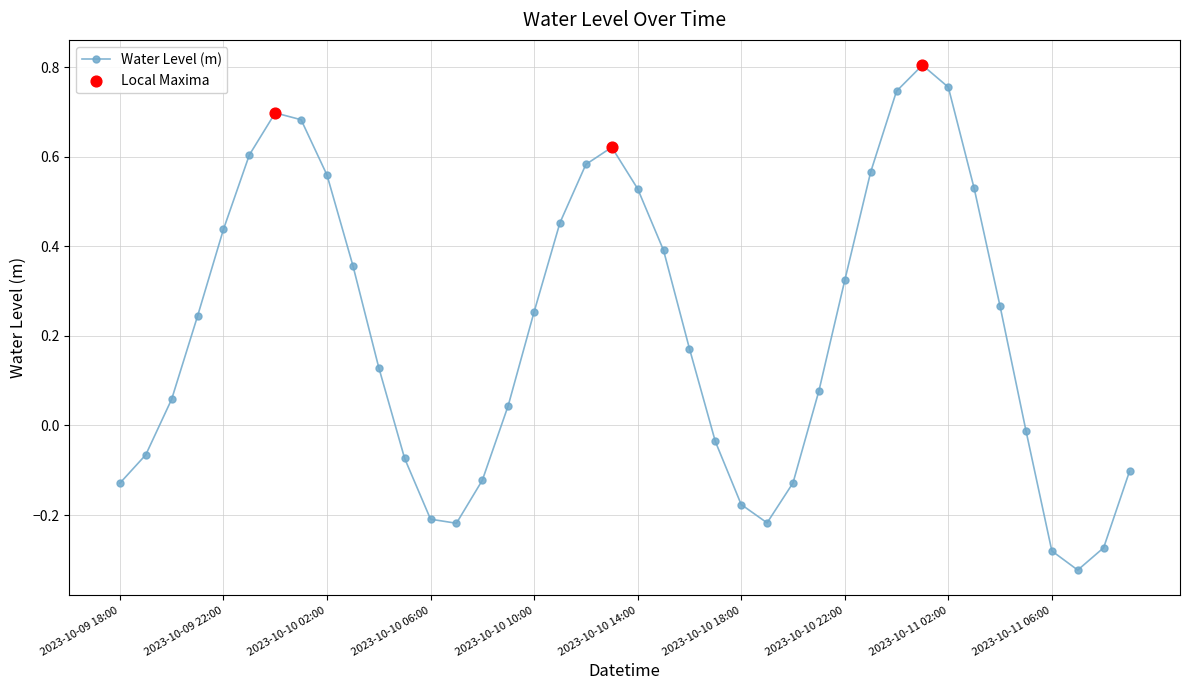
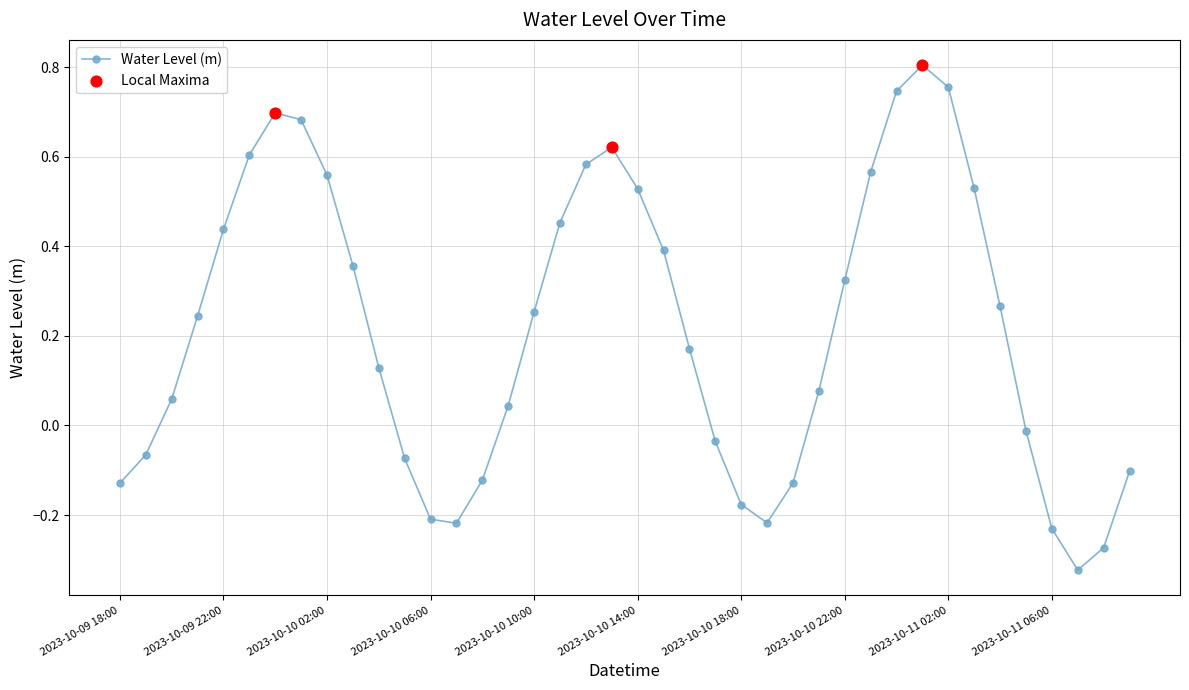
Water Level (m), 2023-10-11 06:00: -0.28 -> -0.23
